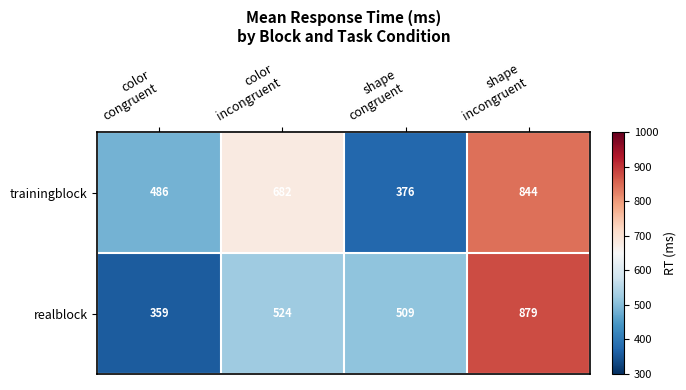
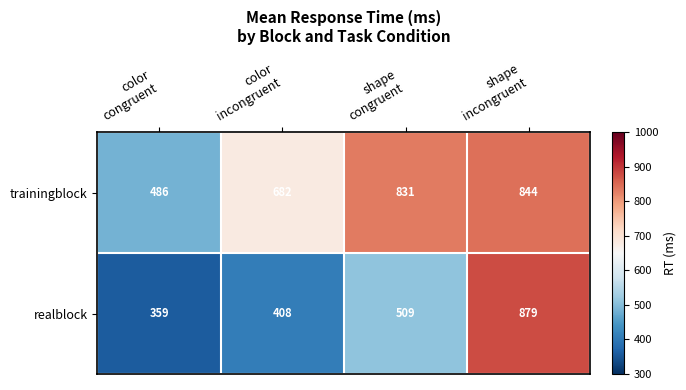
trainingblock, shape congruent: 376 -> 831
realblock, color incongruent: 524 -> 408
